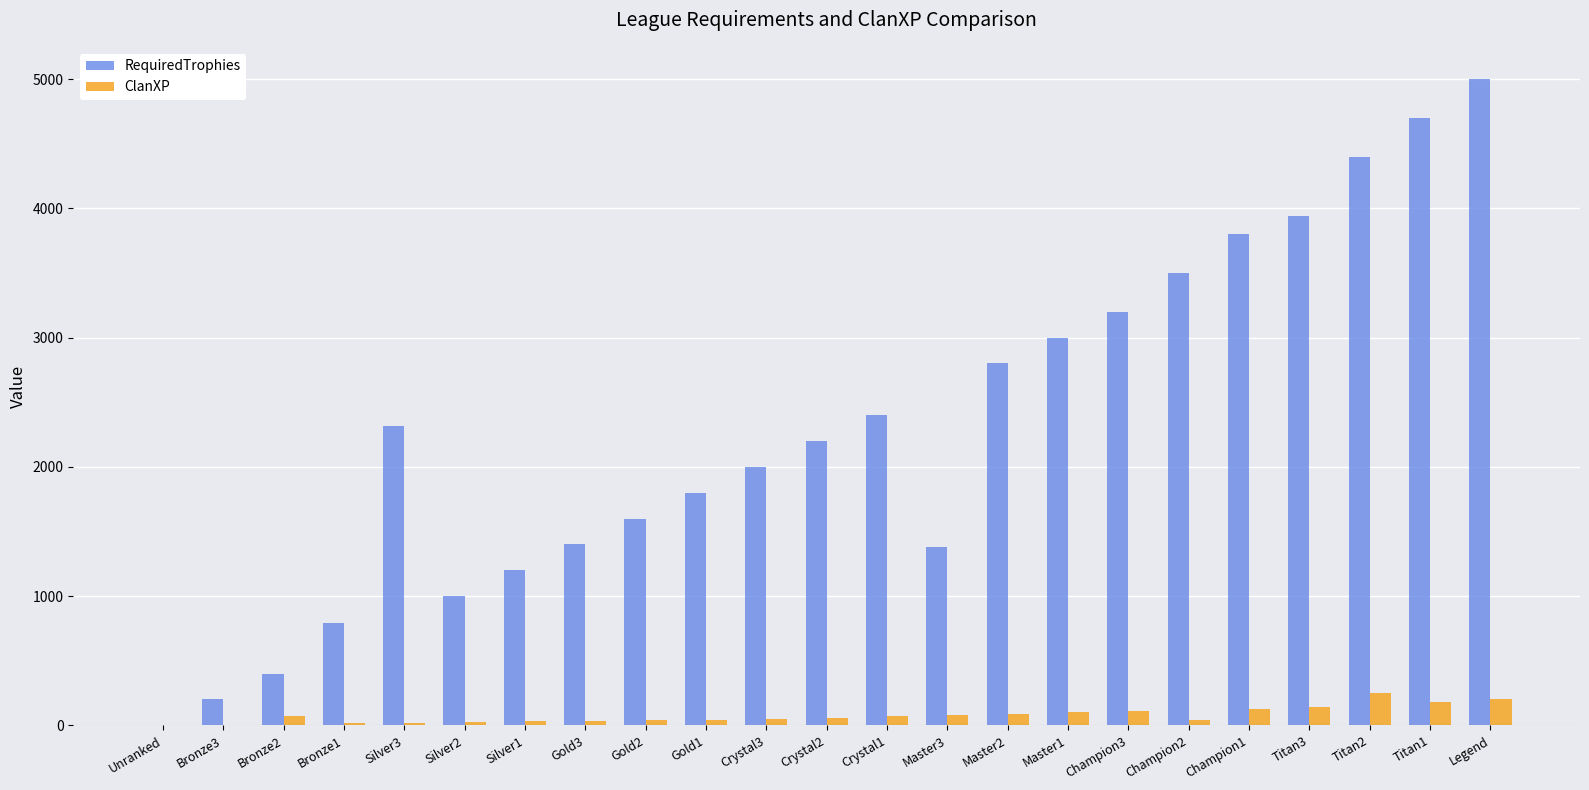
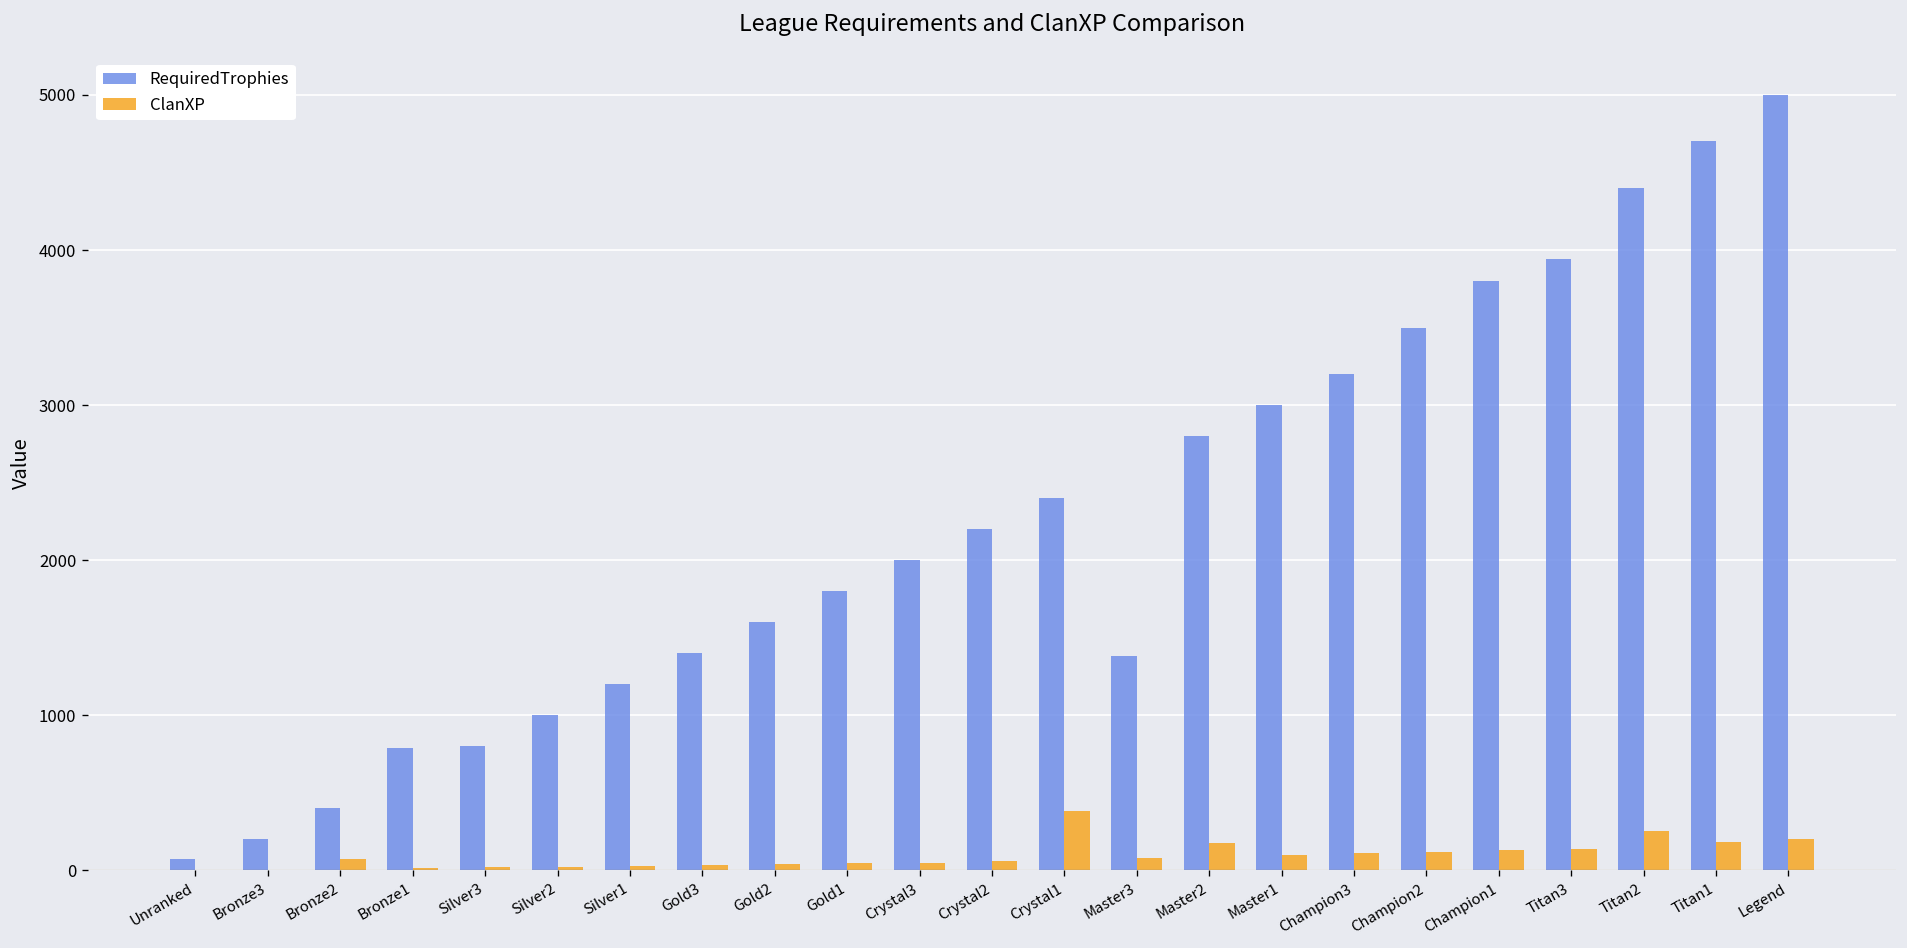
RequiredTrophies, Unranked: 0 -> 80
RequiredTrophies, Silver3: 2320 -> 800
ClanXP, Crystal1: 70 -> 380
ClanXP, Master2: 90 -> 170
ClanXP, Champion2: 40 -> 120
